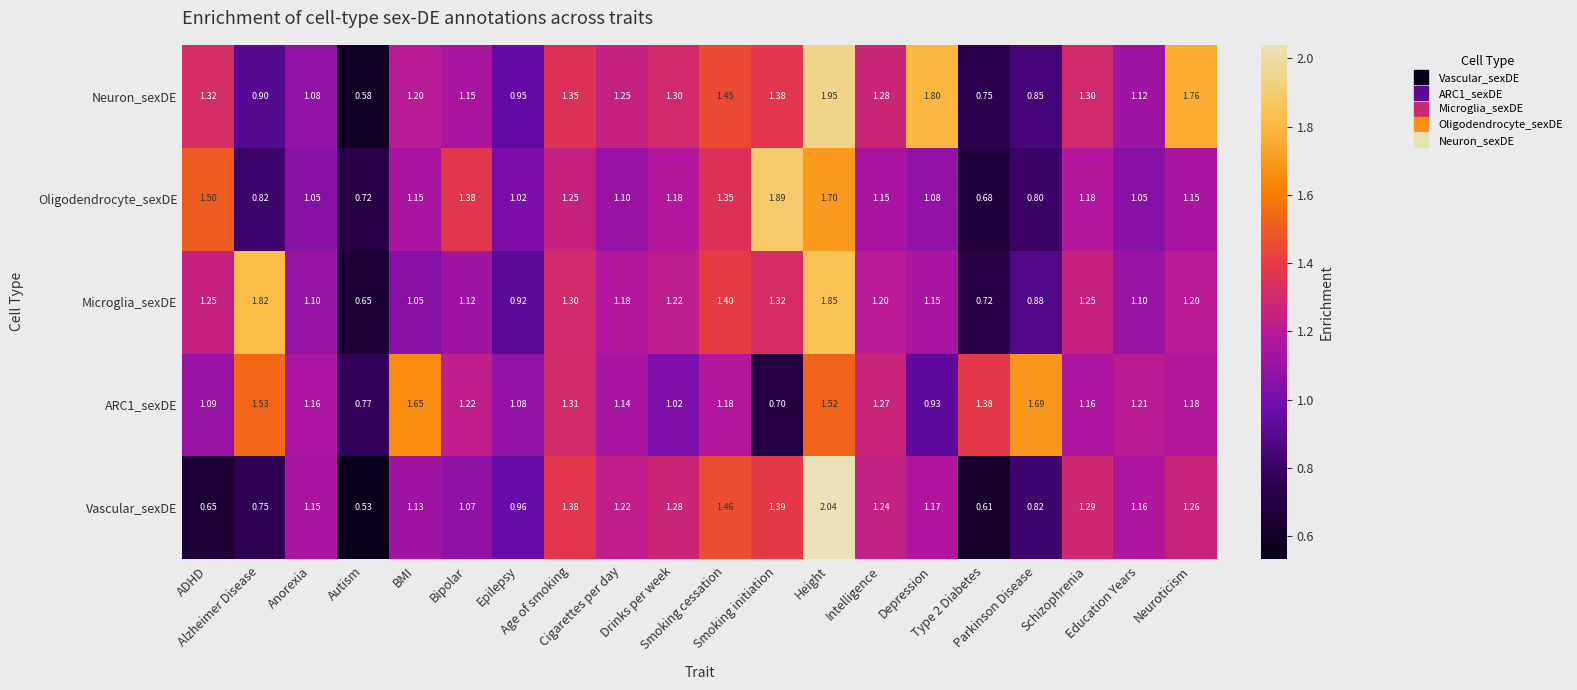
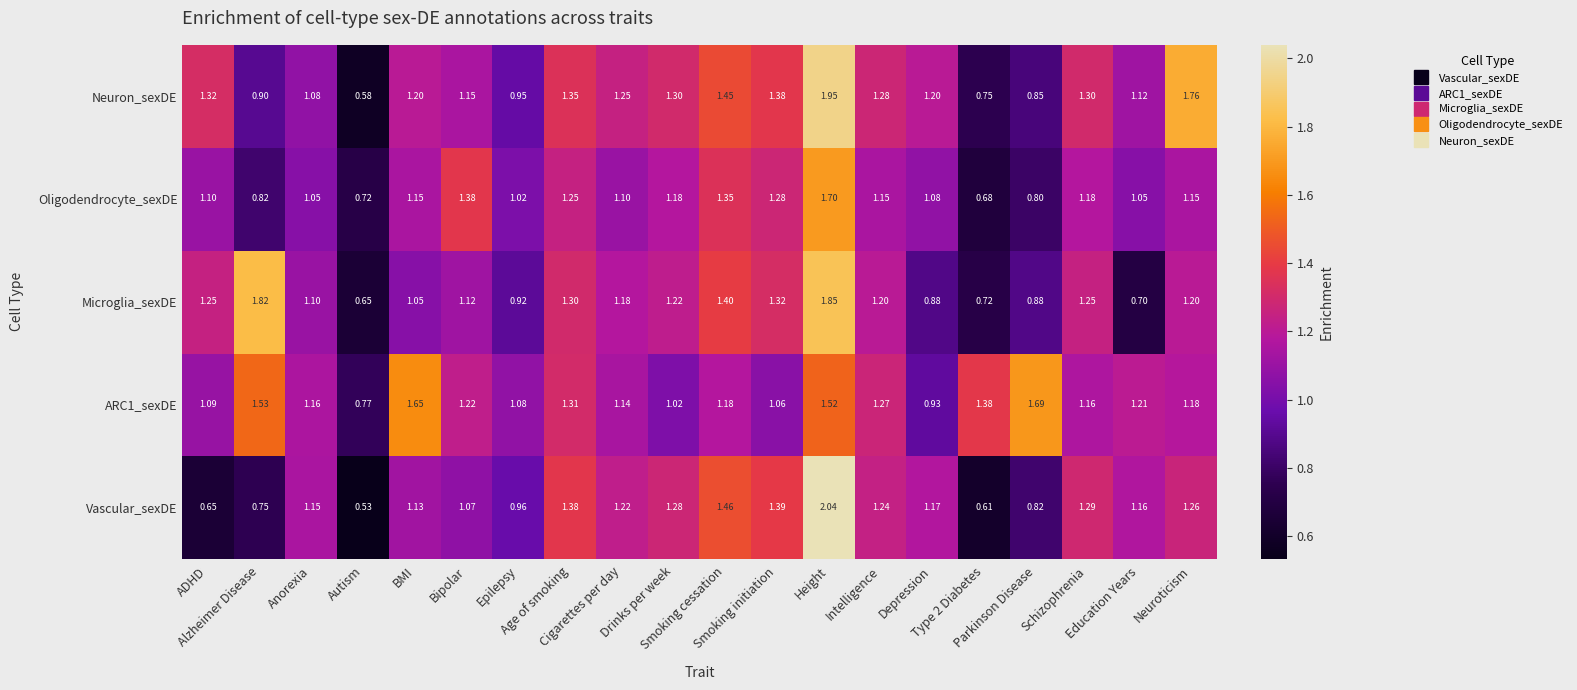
Neuron_sexDE, Depression: 1.80 -> 1.20
Oligodendrocyte_sexDE, ADHD: 1.50 -> 1.10
Oligodendrocyte_sexDE, Smoking initiation: 1.89 -> 1.28
Microglia_sexDE, Depression: 1.15 -> 0.88
Microglia_sexDE, Education Years: 1.10 -> 0.70
ARC1_sexDE, Smoking initiation: 0.70 -> 1.06
